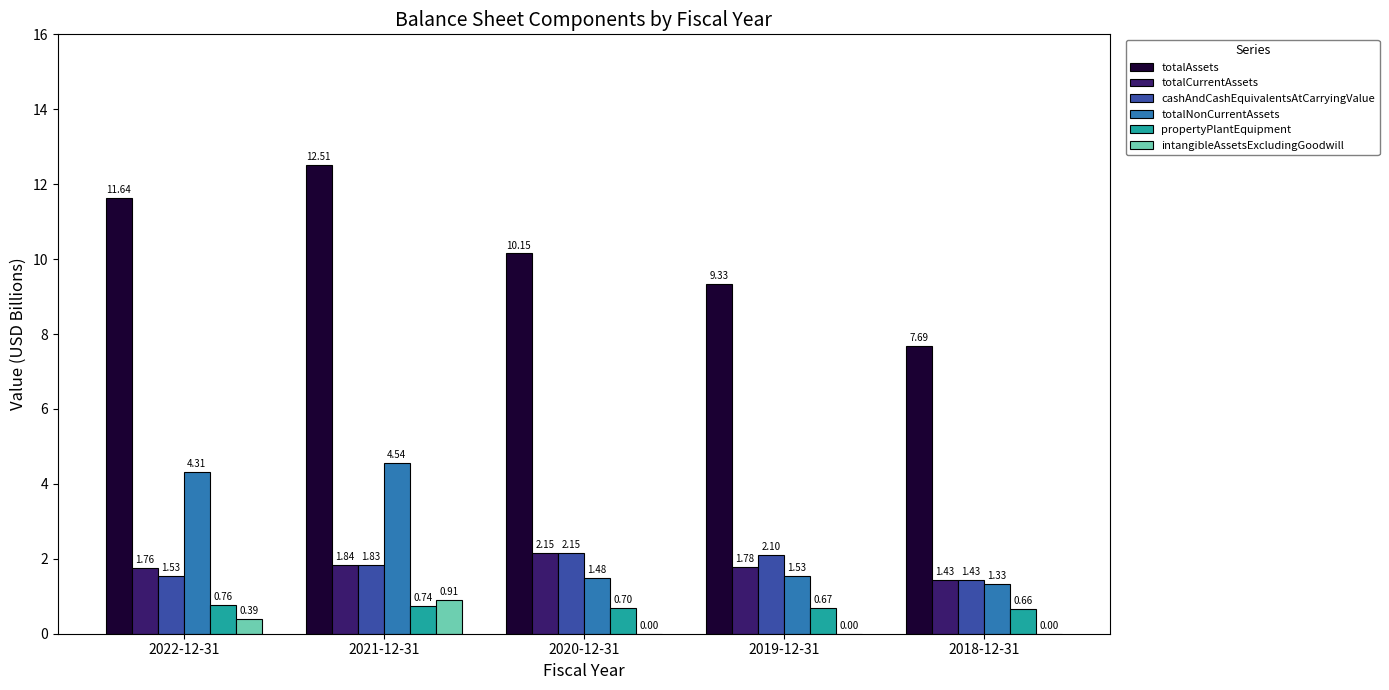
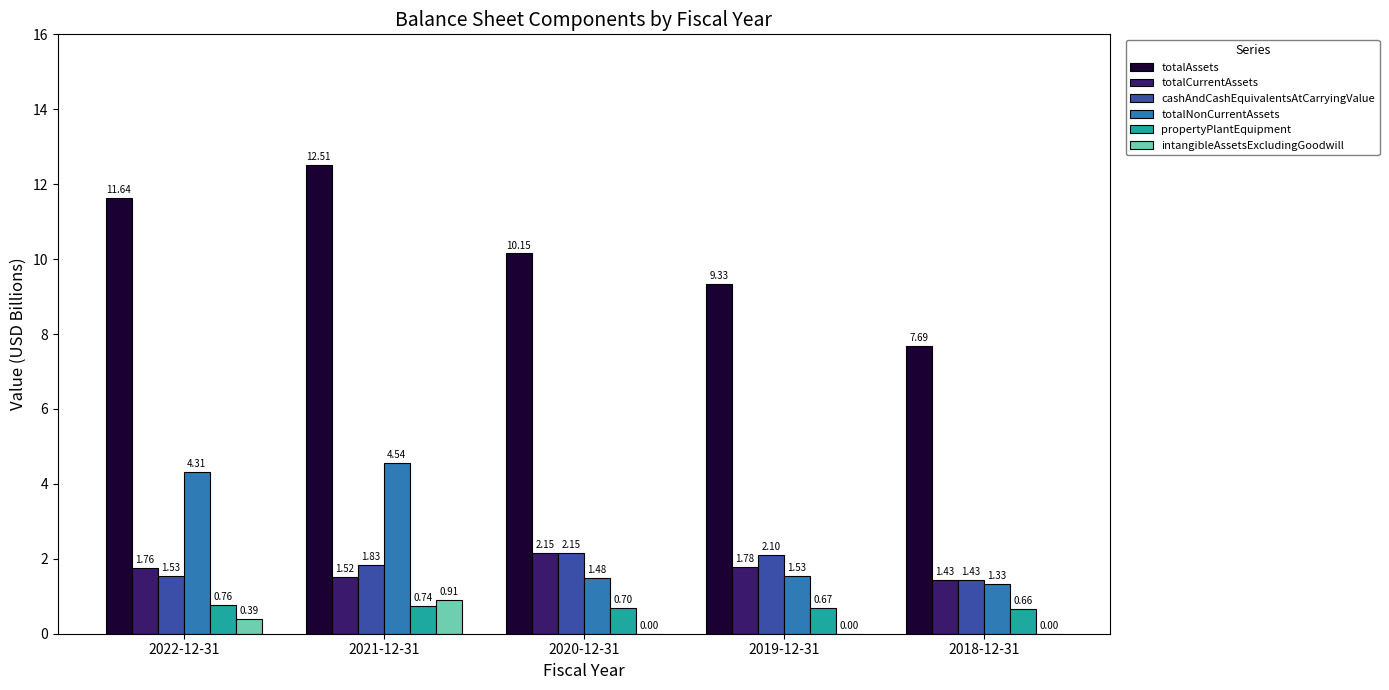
totalCurrentAssets, 2021-12-31: 1.84 -> 1.52
